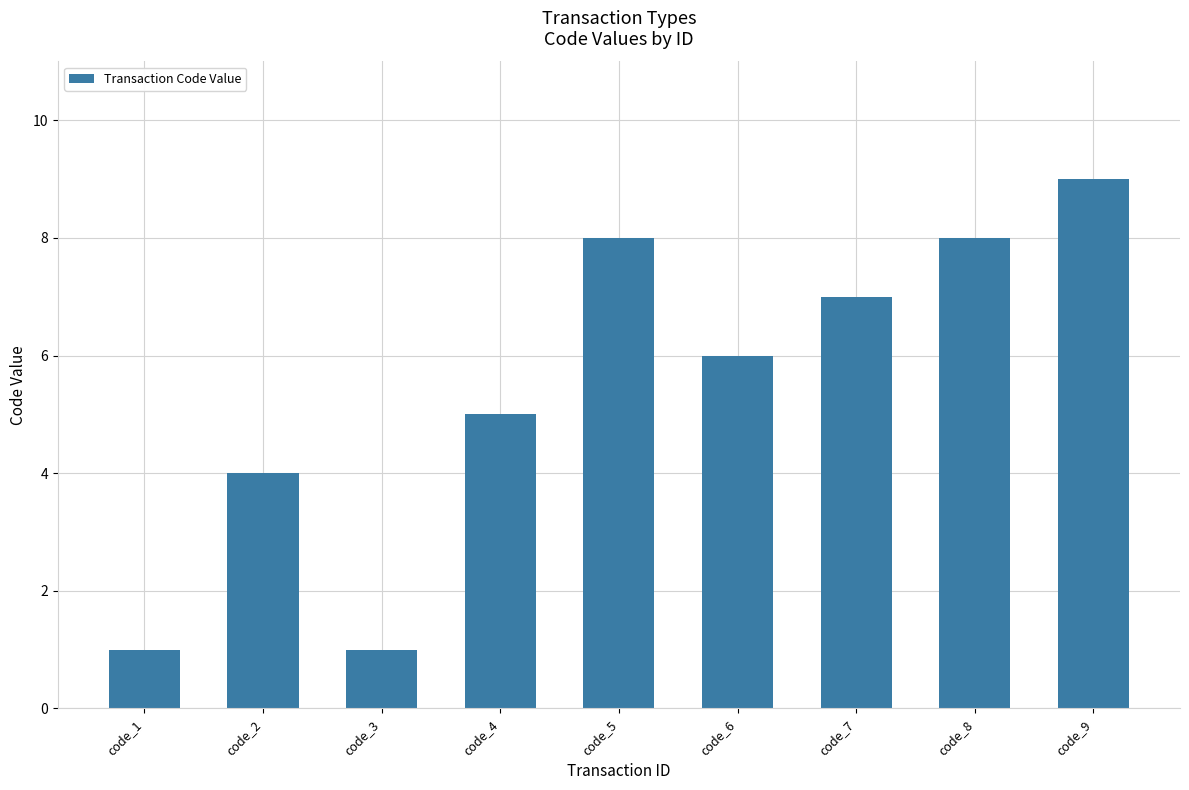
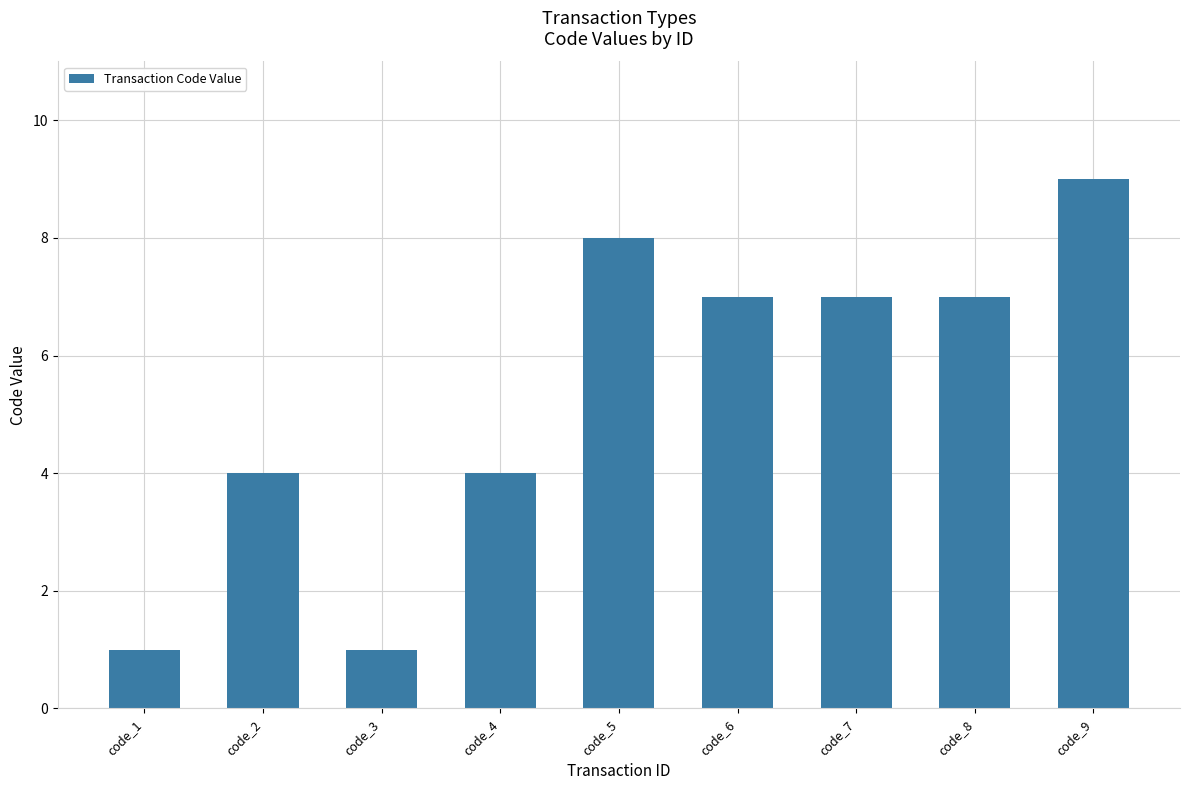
code_4: 5 -> 4
code_6: 6 -> 7
code_8: 8 -> 7
